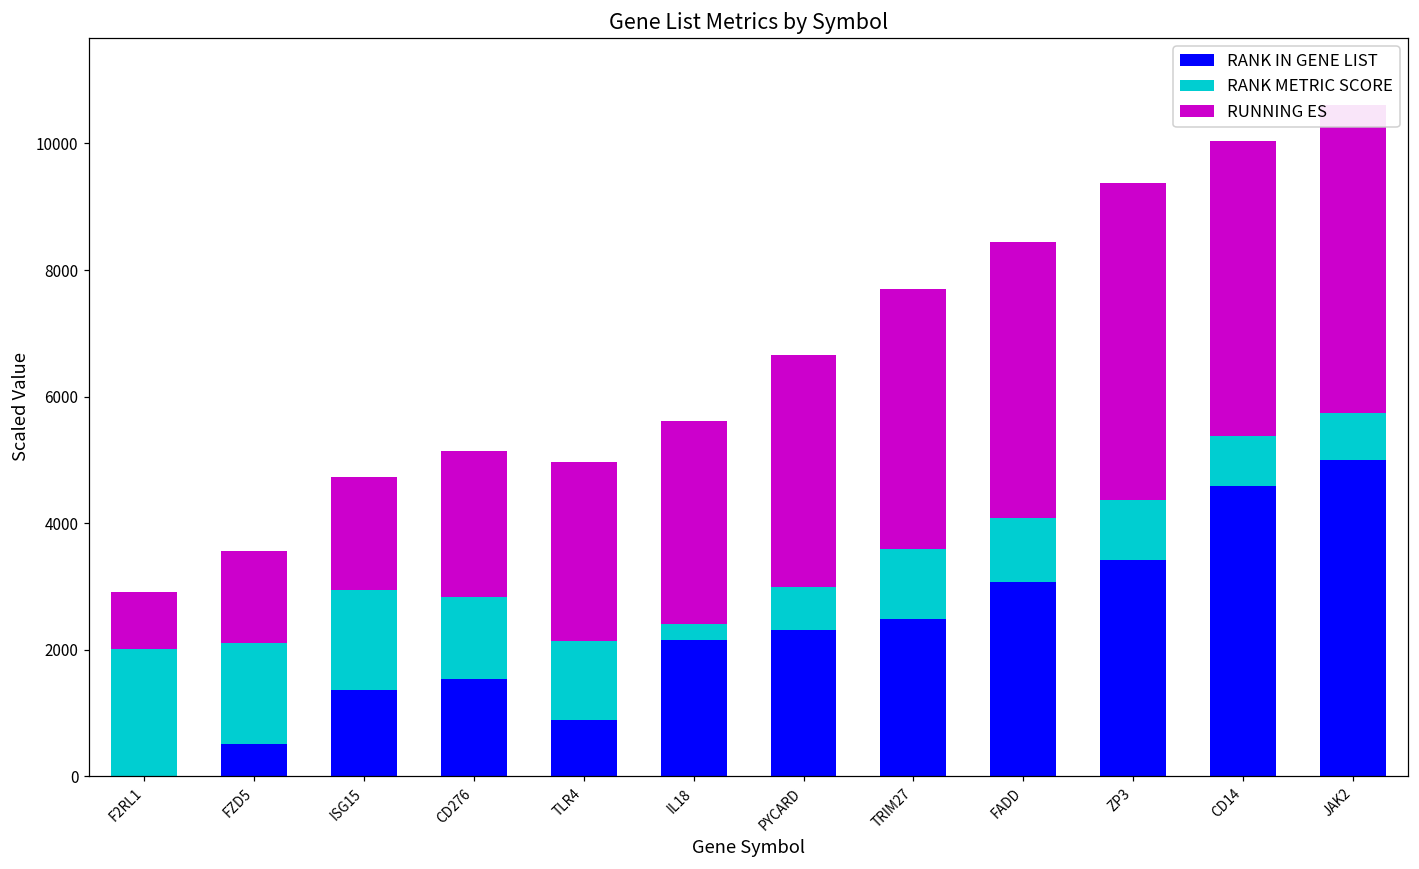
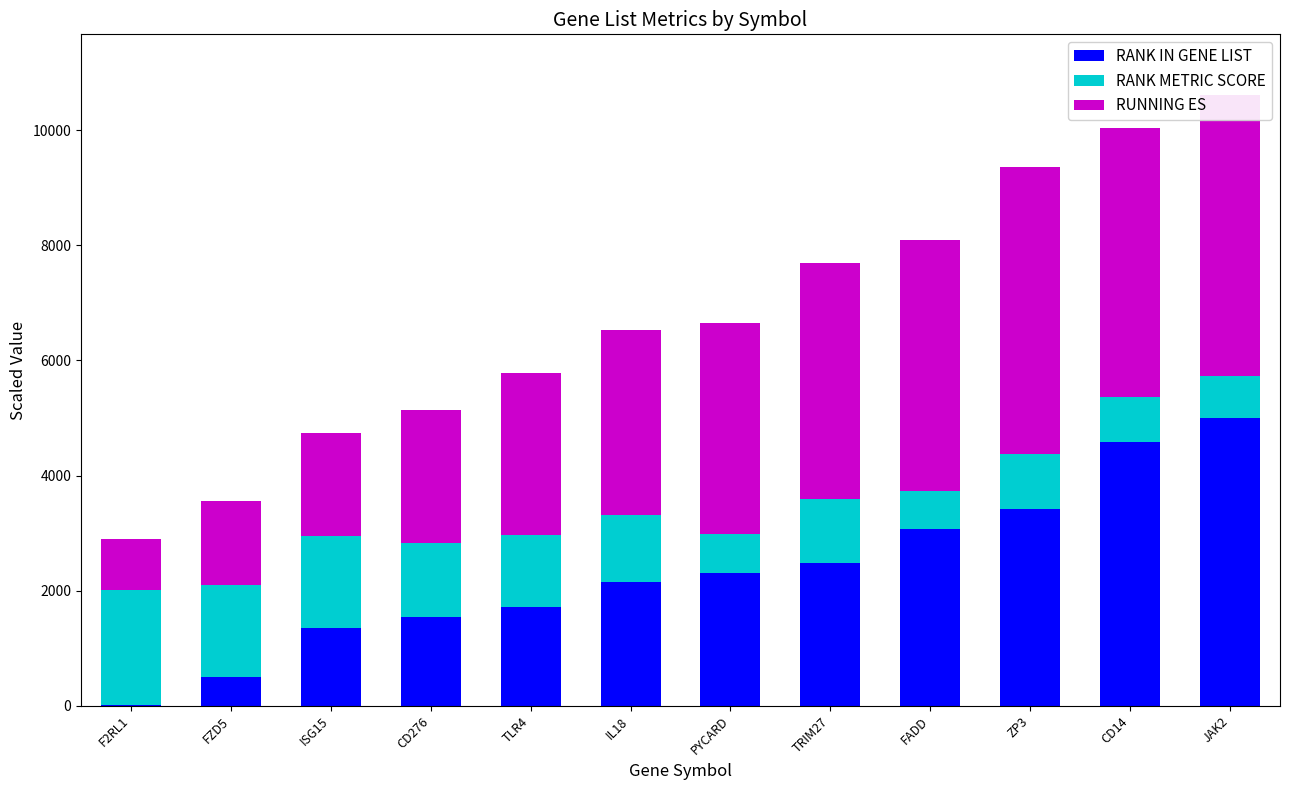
RANK IN GENE LIST, TLR4: 900 -> 1700
RANK METRIC SCORE, IL18: 300 -> 1200
RANK METRIC SCORE, FADD: 1000 -> 700
